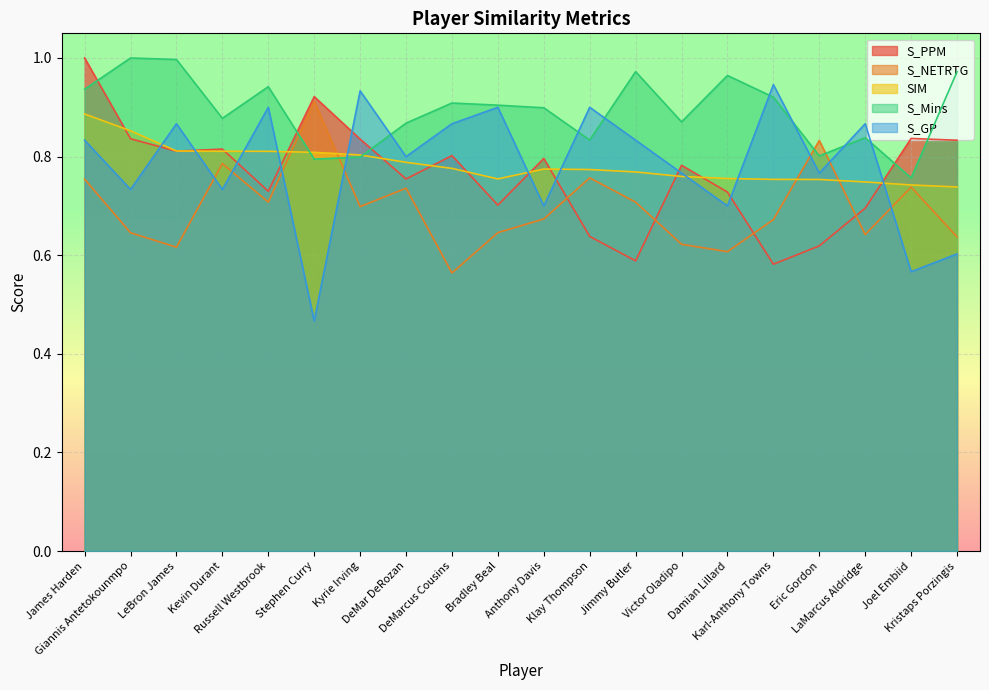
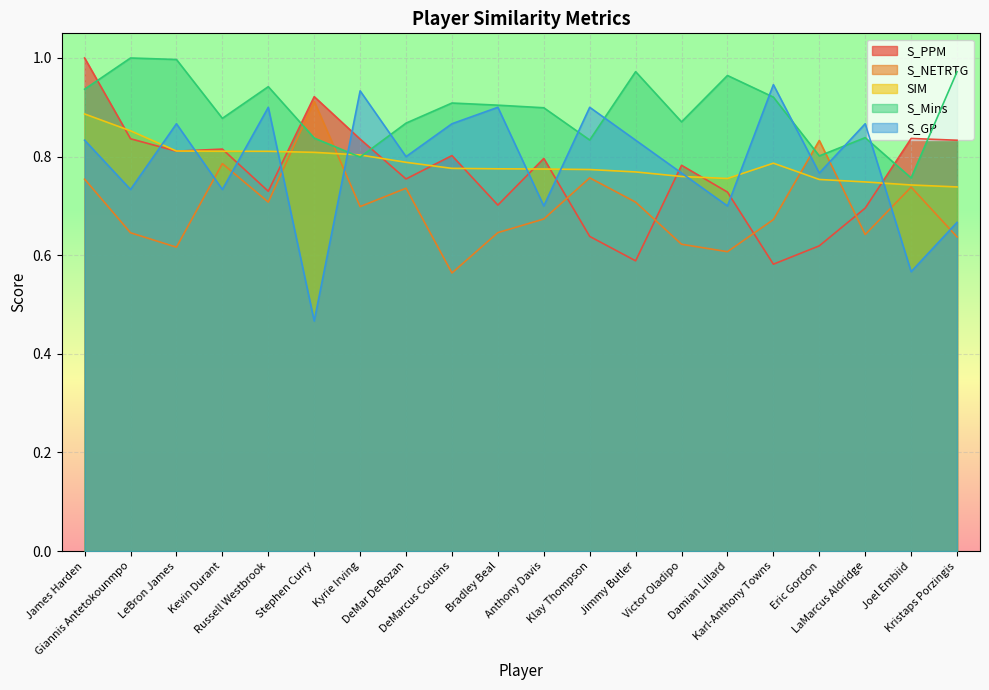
S_Mins, Stephen Curry: 0.79 -> 0.84
SIM, Bradley Beal: 0.75 -> 0.78
SIM, Karl-Anthony Towns: 0.75 -> 0.79
S_GP, Kristaps Porzingis: 0.60 -> 0.67
